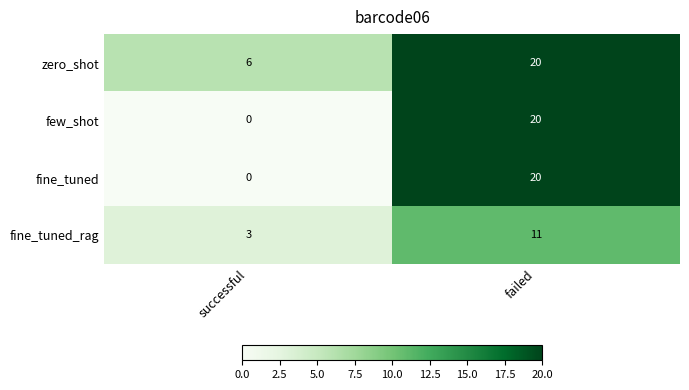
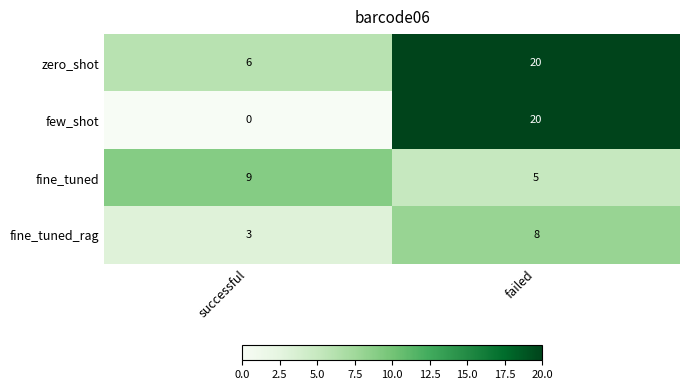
fine_tuned, successful: 0 -> 9
fine_tuned, failed: 20 -> 5
fine_tuned_rag, failed: 11 -> 8
